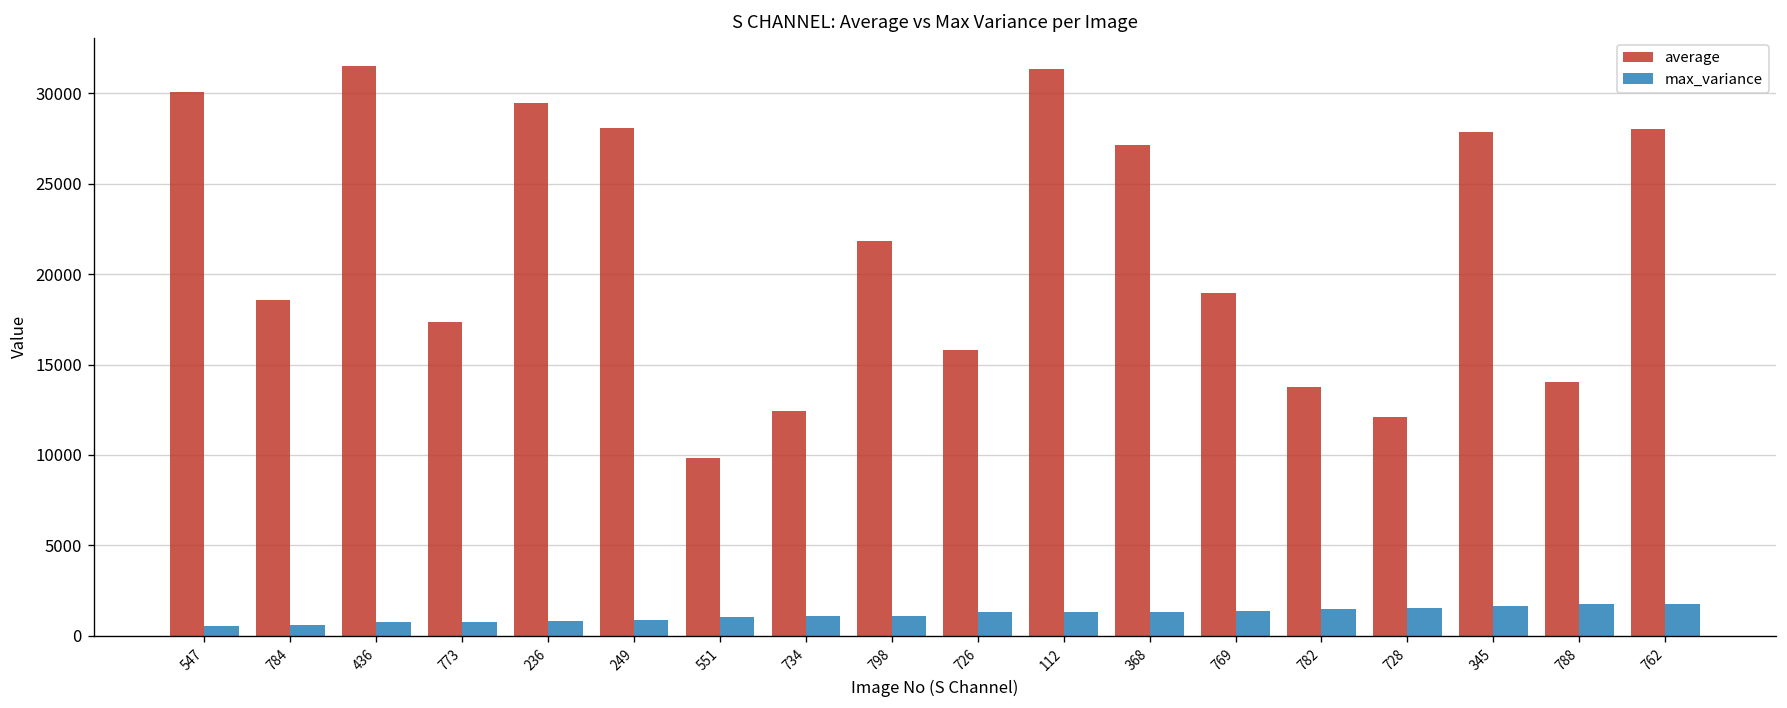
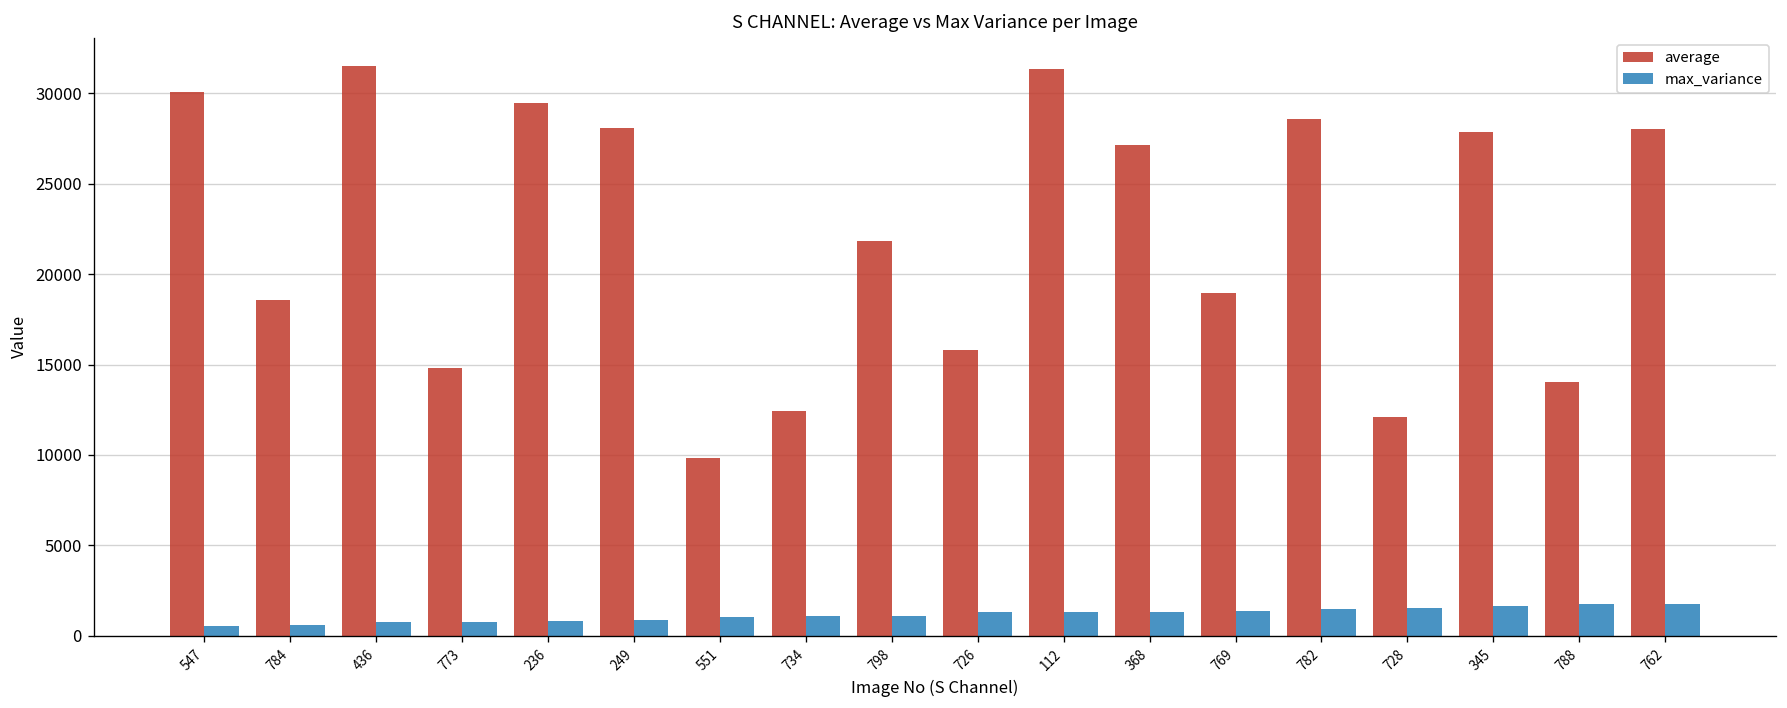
average, 773: 17300 -> 14800
average, 782: 13800 -> 28600
